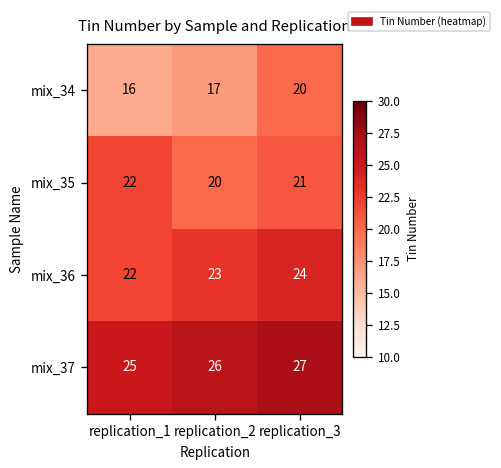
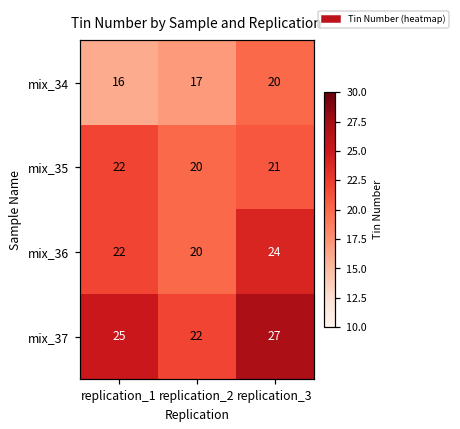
mix_36, replication_2: 23 -> 20
mix_37, replication_2: 26 -> 22
